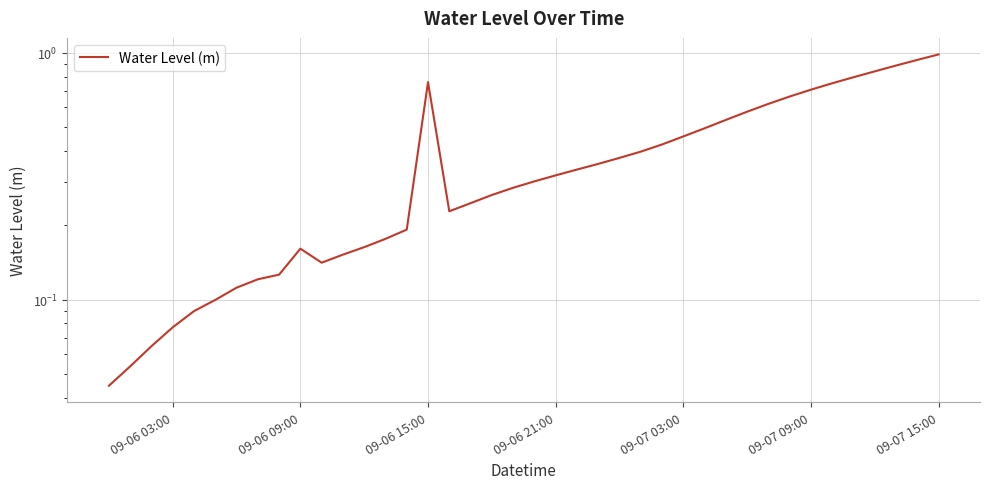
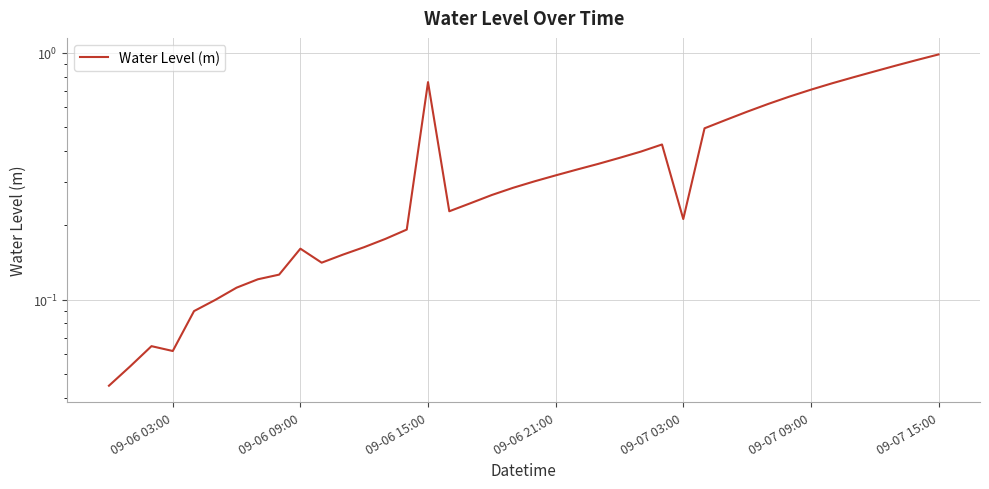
09-06 03:00: 0.077 -> 0.062
09-07 03:00: 0.46 -> 0.21
